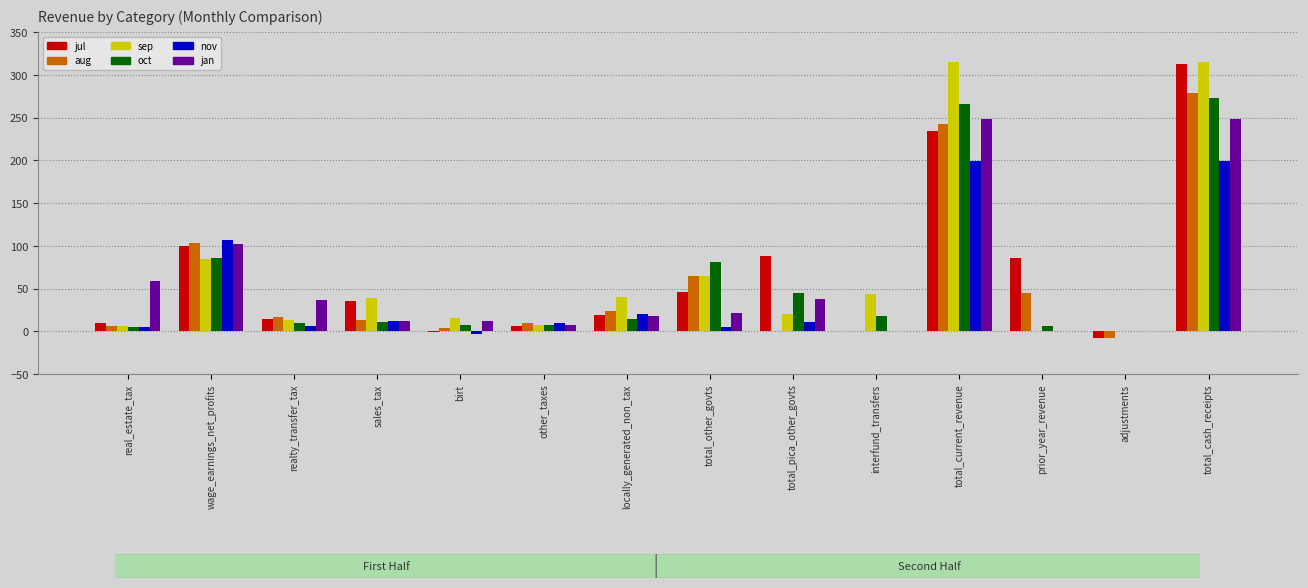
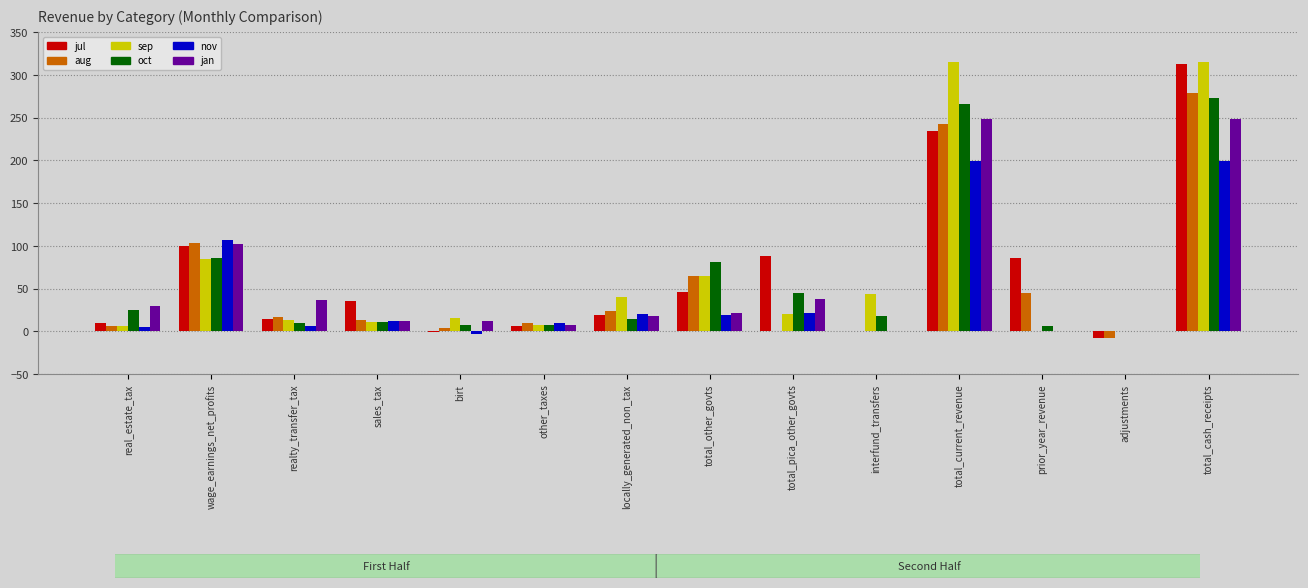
oct, real_estate_tax: 10 -> 20
jan, real_estate_tax: 60 -> 30
sep, sales_tax: 40 -> 10
nov, total_other_govts: 10 -> 20
nov, total_pica_other_govts: 10 -> 20
